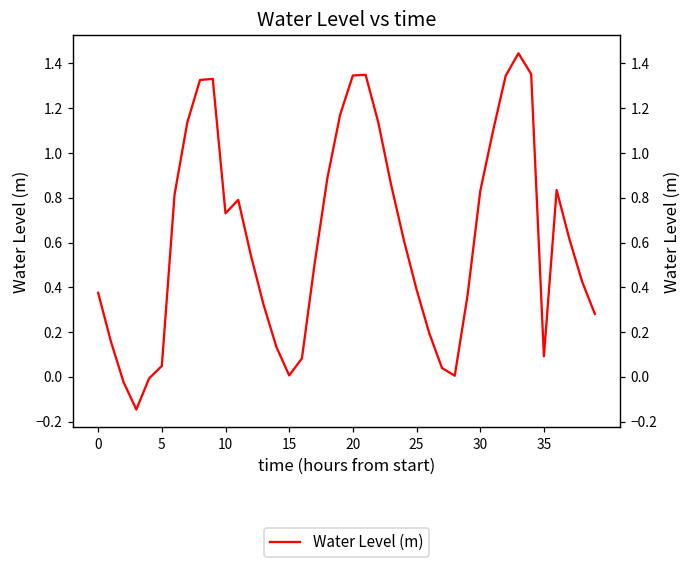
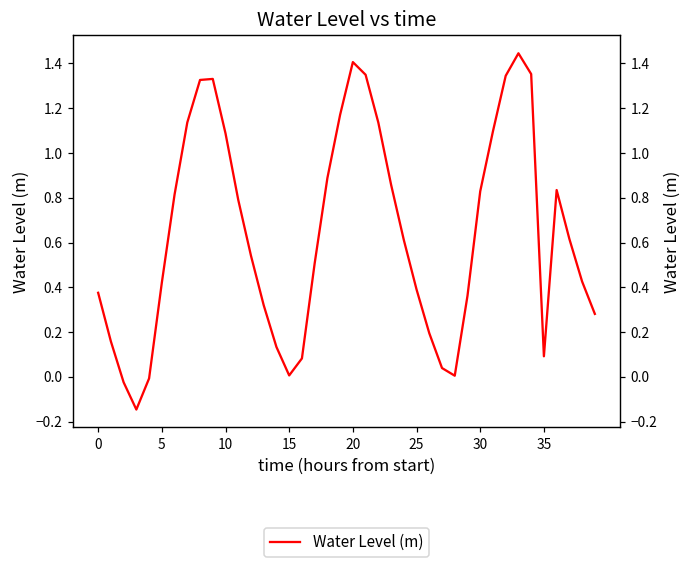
5: 0.05 -> 0.42
10: 0.73 -> 1.09
20: 1.35 -> 1.41
